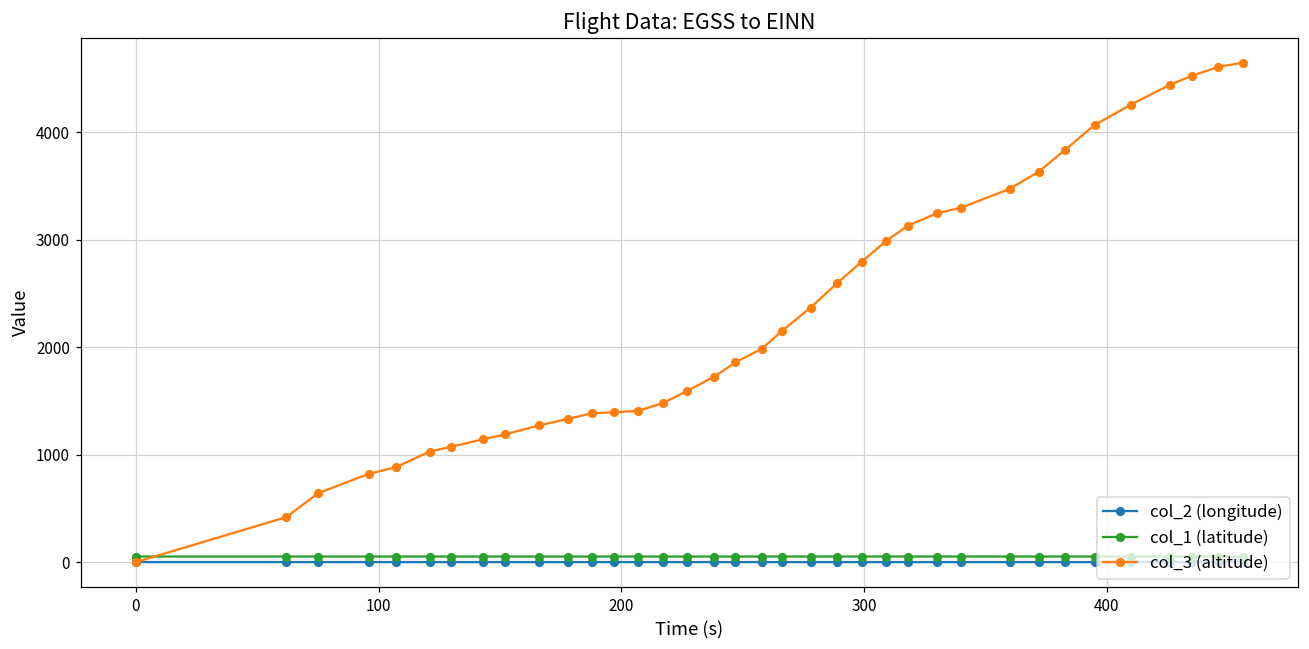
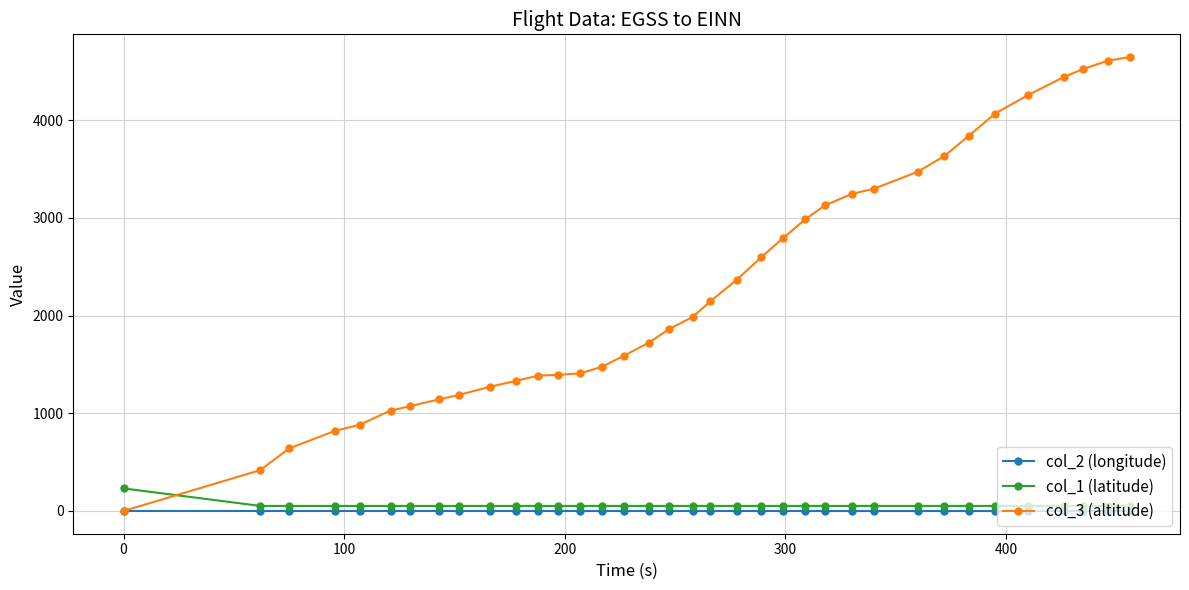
col_1 (latitude), 0: 100 -> 200
